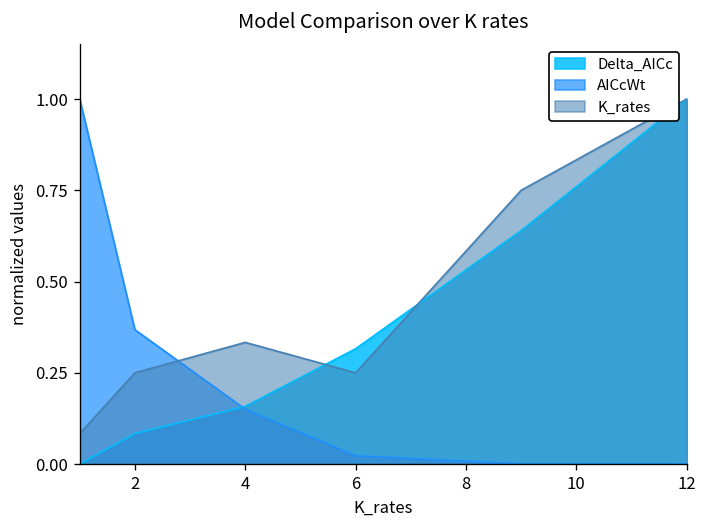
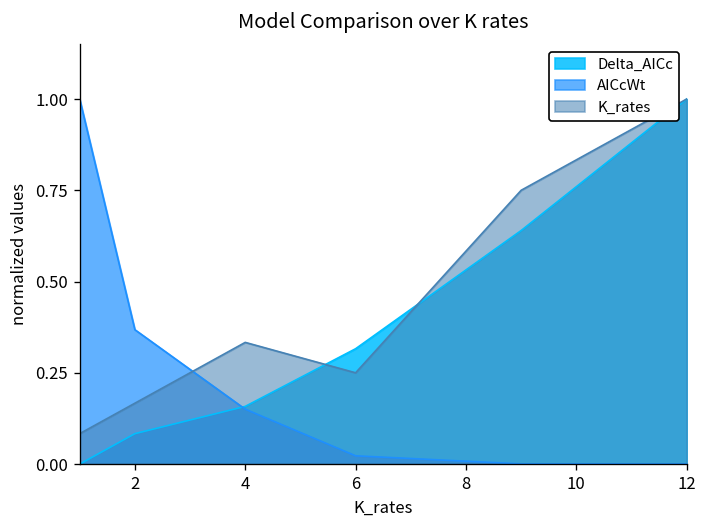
K_rates, 2: 0.25 -> 0.17
